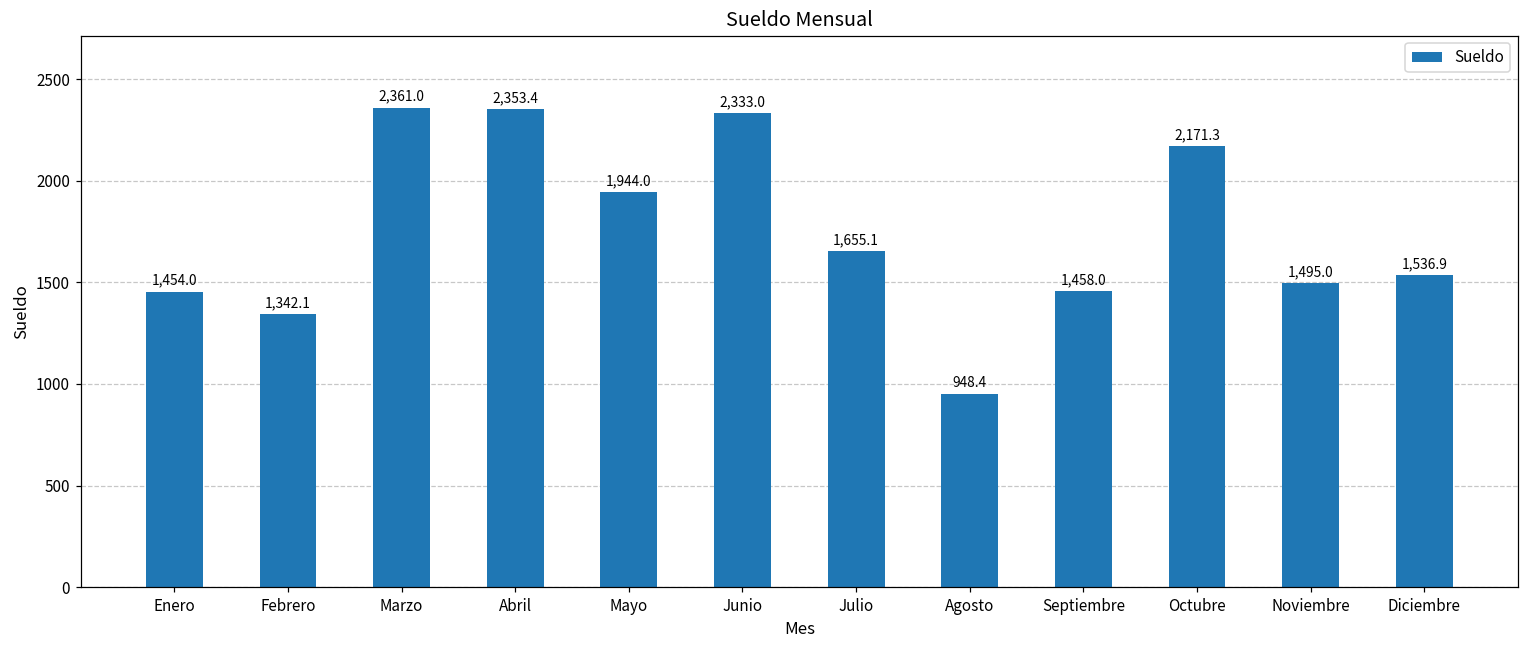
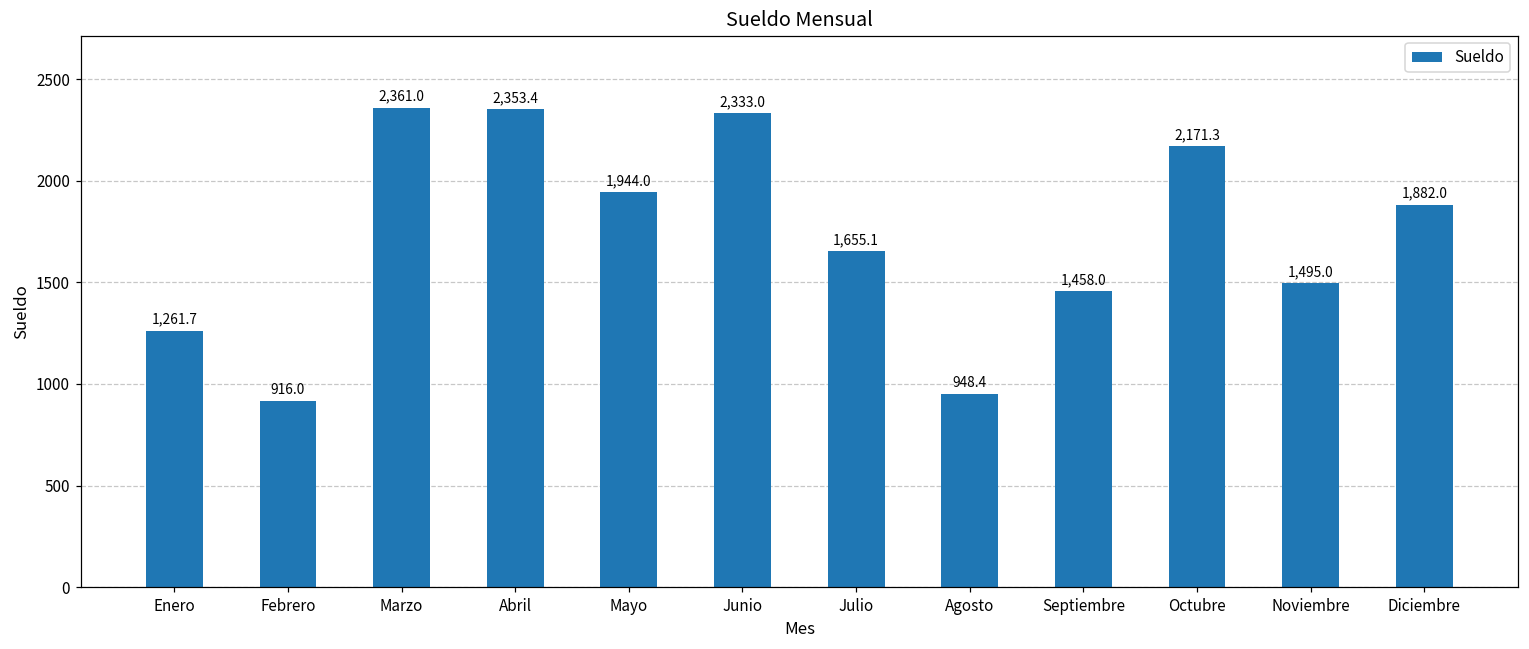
Enero: 1,454.0 -> 1,261.7
Febrero: 1,342.1 -> 916.0
Diciembre: 1,536.9 -> 1,882.0
